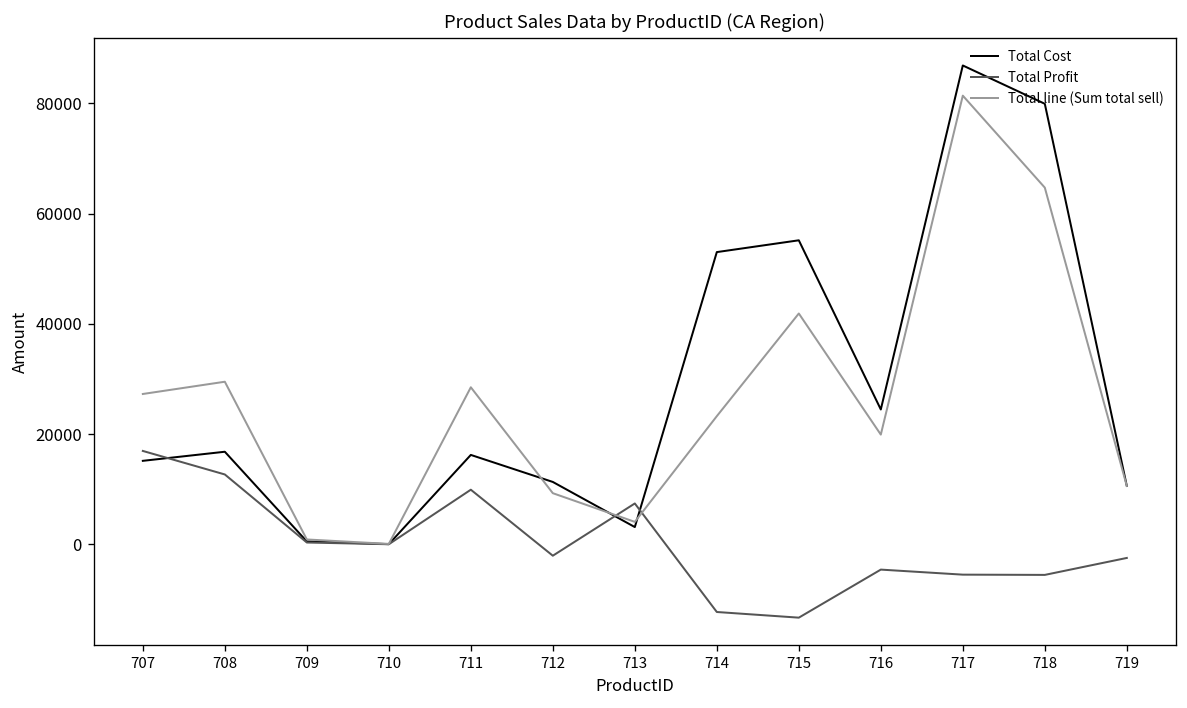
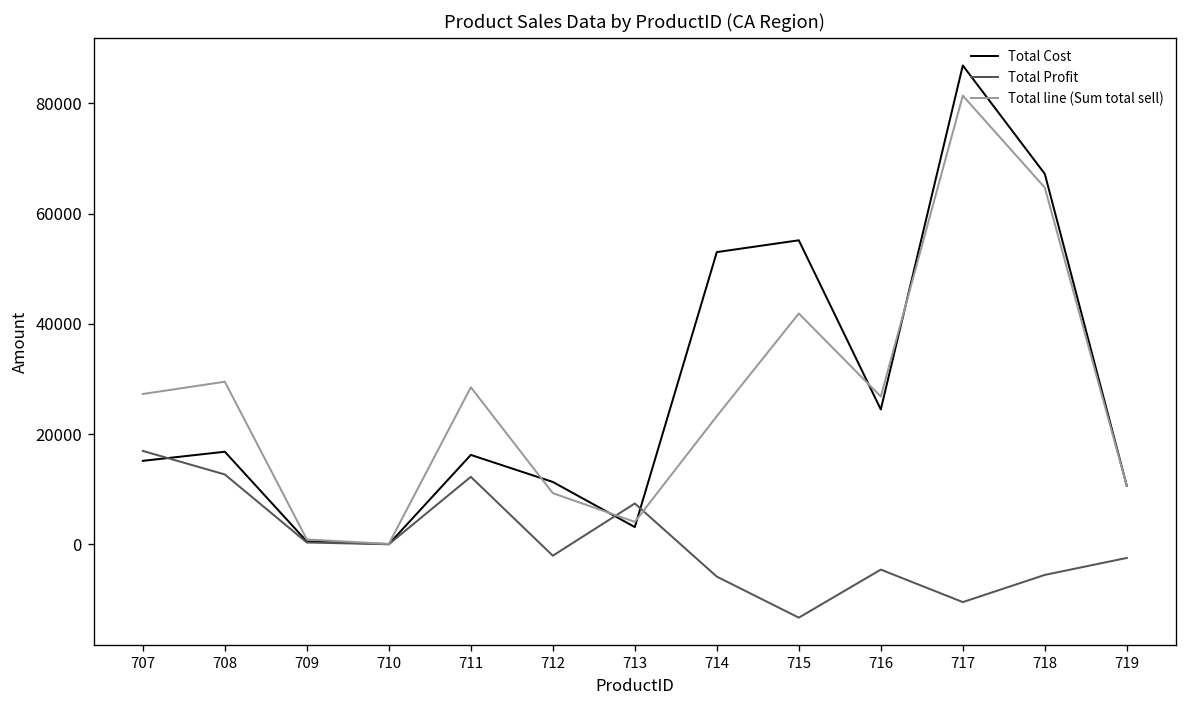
Total Profit, 711: 10000 -> 12000
Total Profit, 714: -12000 -> -6000
Total line (Sum total sell), 716: 20000 -> 27000
Total Profit, 717: -5000 -> -10000
Total Cost, 718: 80000 -> 67000
